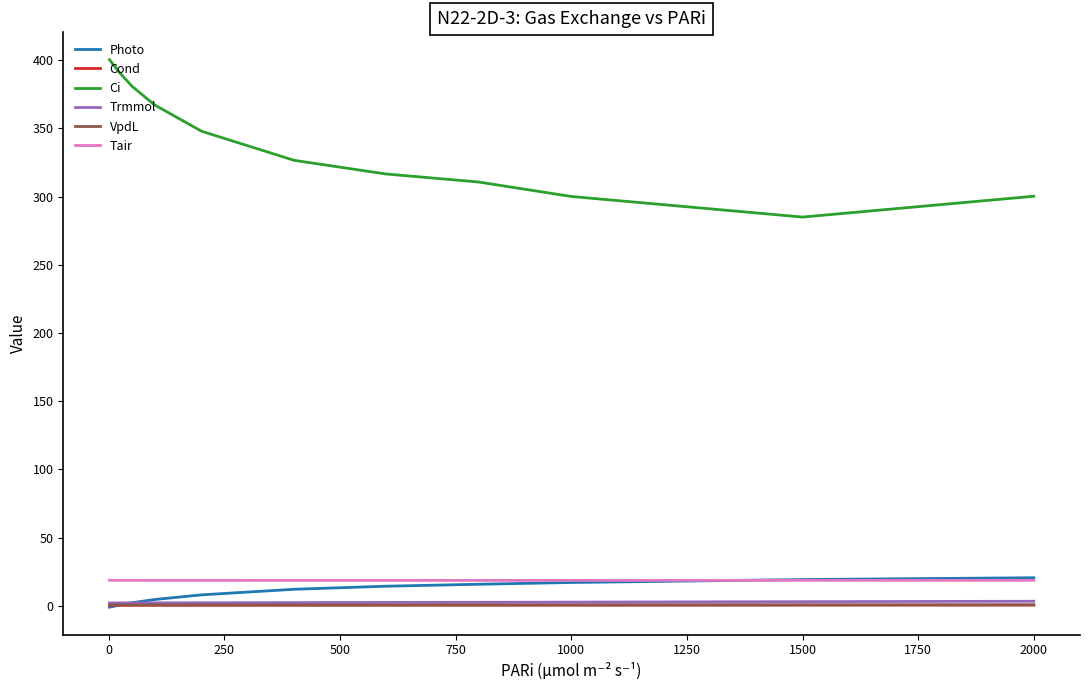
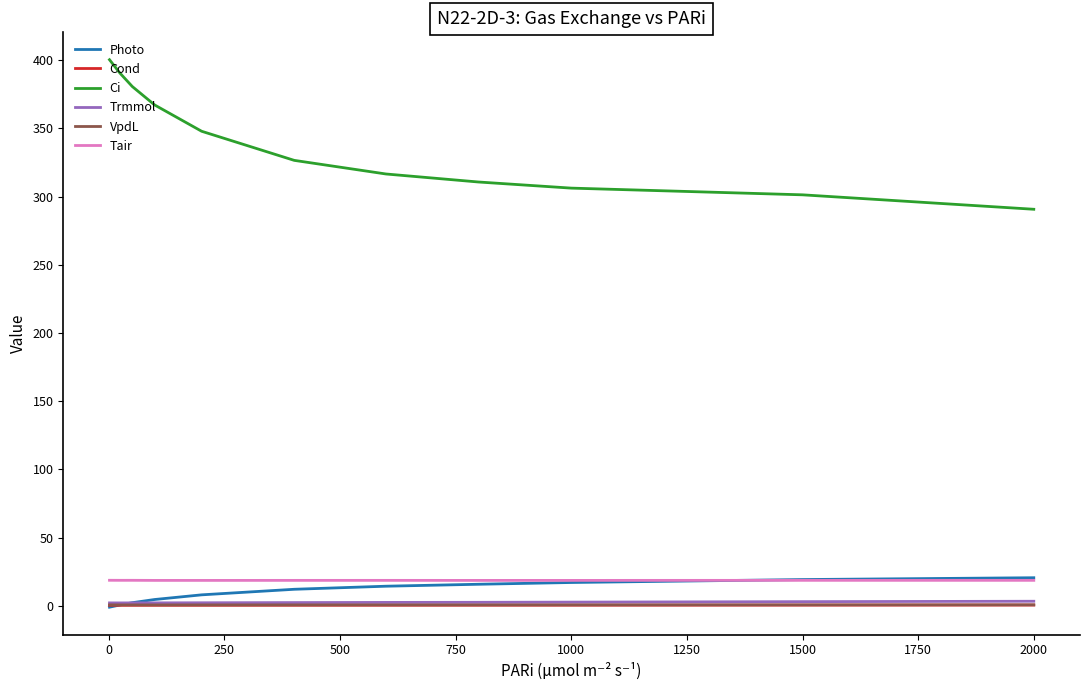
Ci, 1000: 300 -> 306
Ci, 1500: 285 -> 301
Ci, 2000: 300 -> 291
